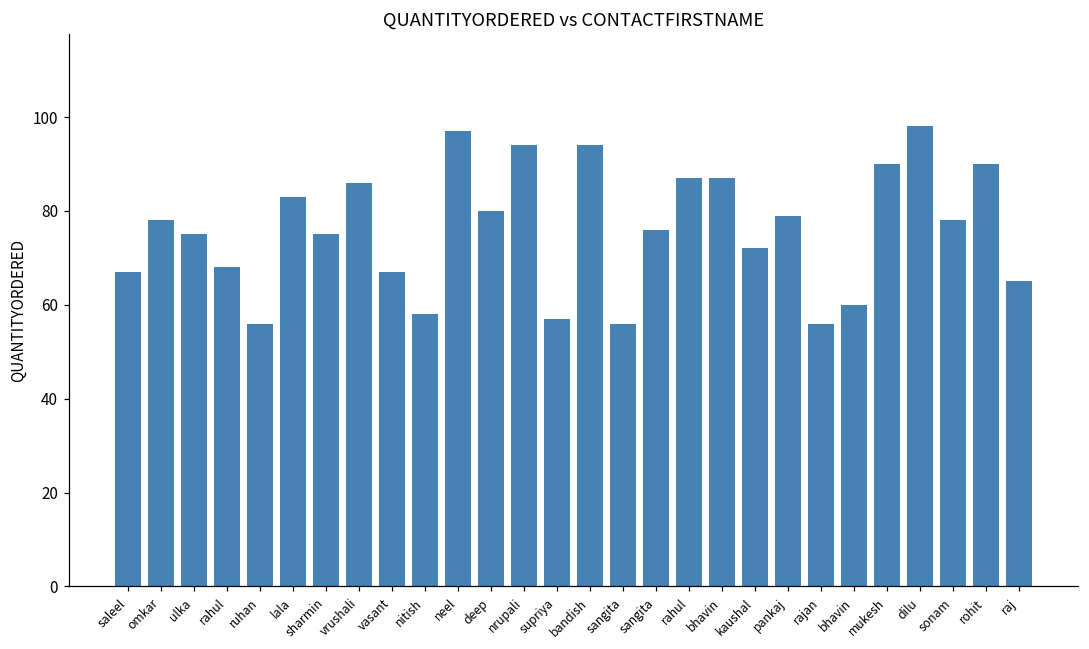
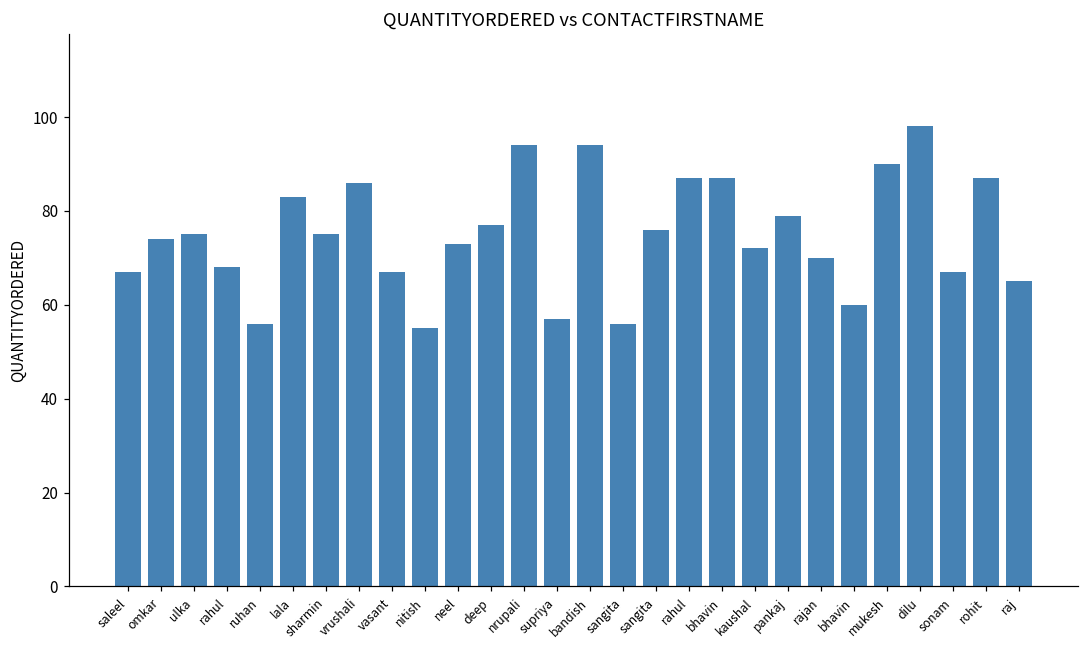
omkar: 78 -> 74
nitish: 58 -> 55
neel: 97 -> 73
deep: 80 -> 77
rajan: 56 -> 70
sonam: 78 -> 67
rohit: 90 -> 87
